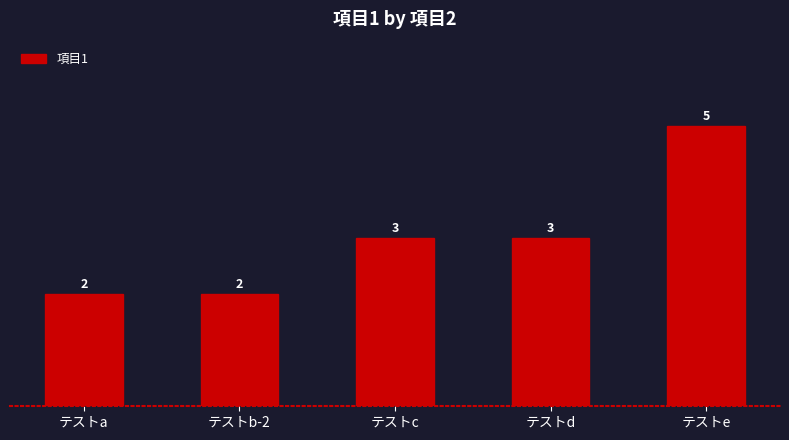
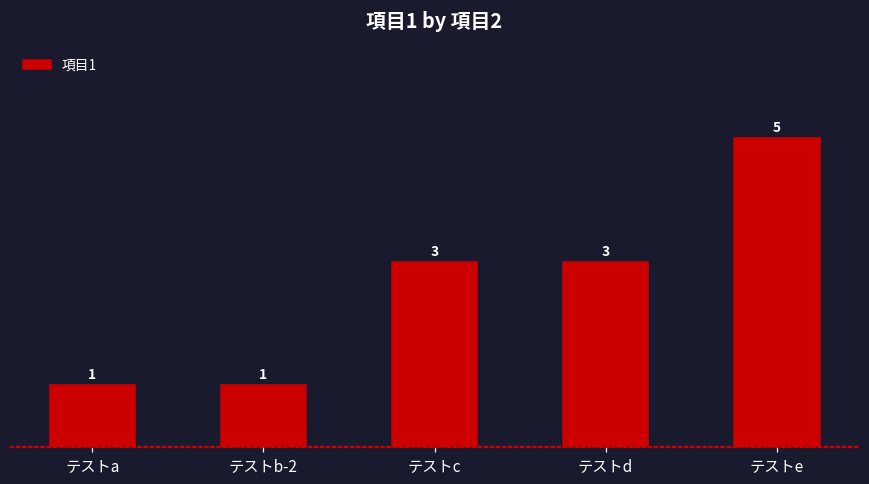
テストa: 2 -> 1
テストb-2: 2 -> 1
